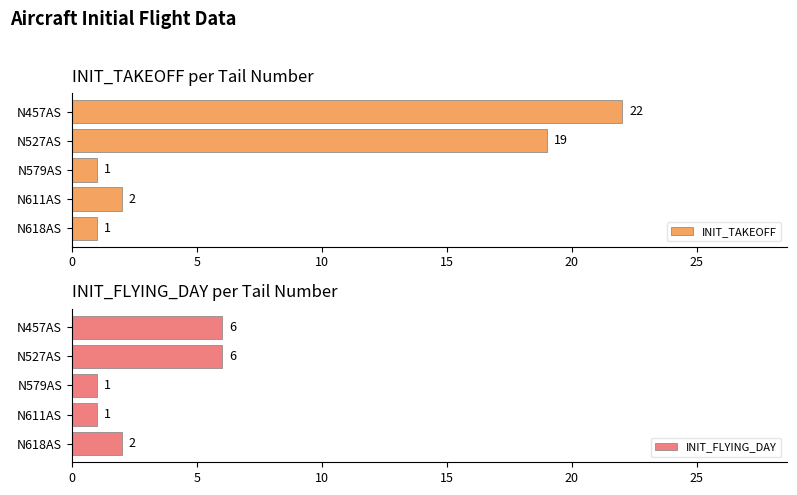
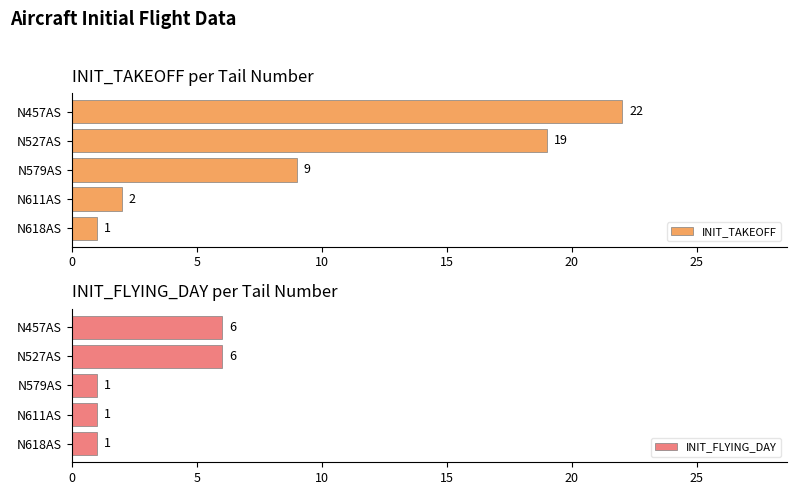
INIT_TAKEOFF per Tail Number, N579AS: 1 -> 9
INIT_FLYING_DAY per Tail Number, N618AS: 2 -> 1
